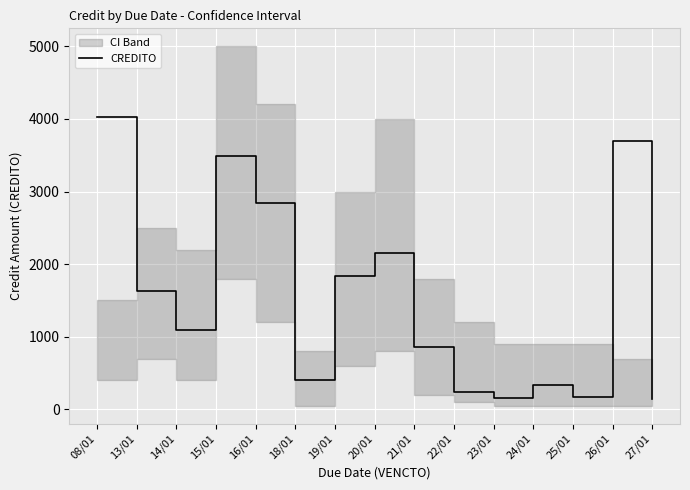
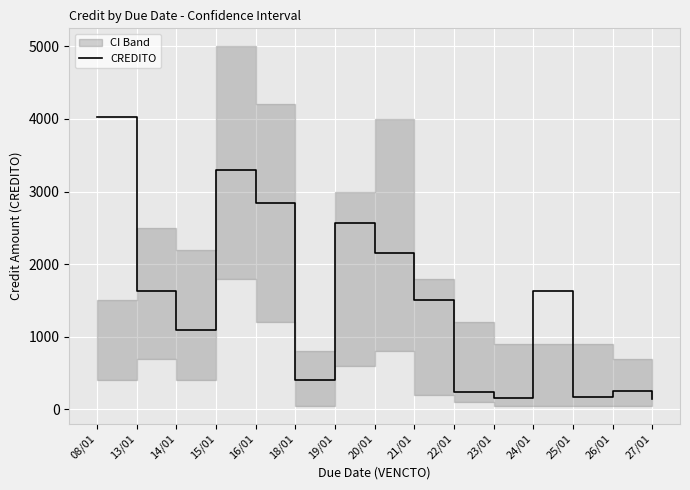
CREDITO, 15/01: 3500 -> 3300
CREDITO, 19/01: 1800 -> 2600
CREDITO, 21/01: 900 -> 1500
CREDITO, 24/01: 300 -> 1600
CREDITO, 26/01: 3700 -> 300
